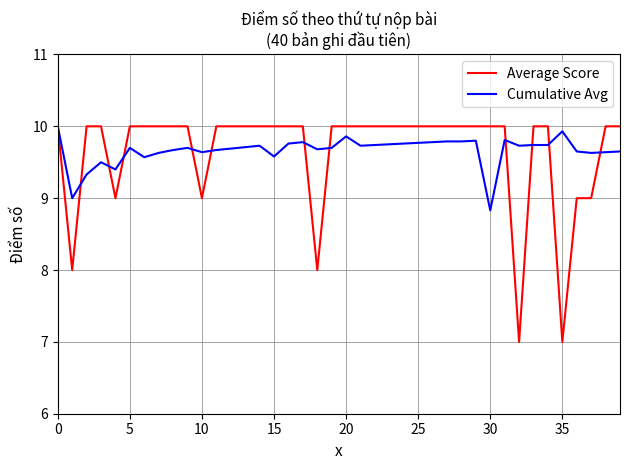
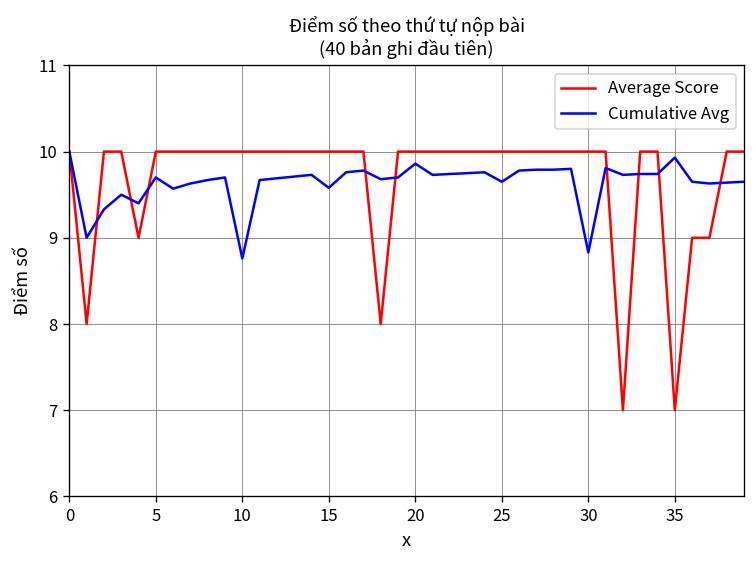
Average Score, 10: 9 -> 10
Cumulative Avg, 10: 9.6 -> 8.8
Cumulative Avg, 25: 9.8 -> 9.7
